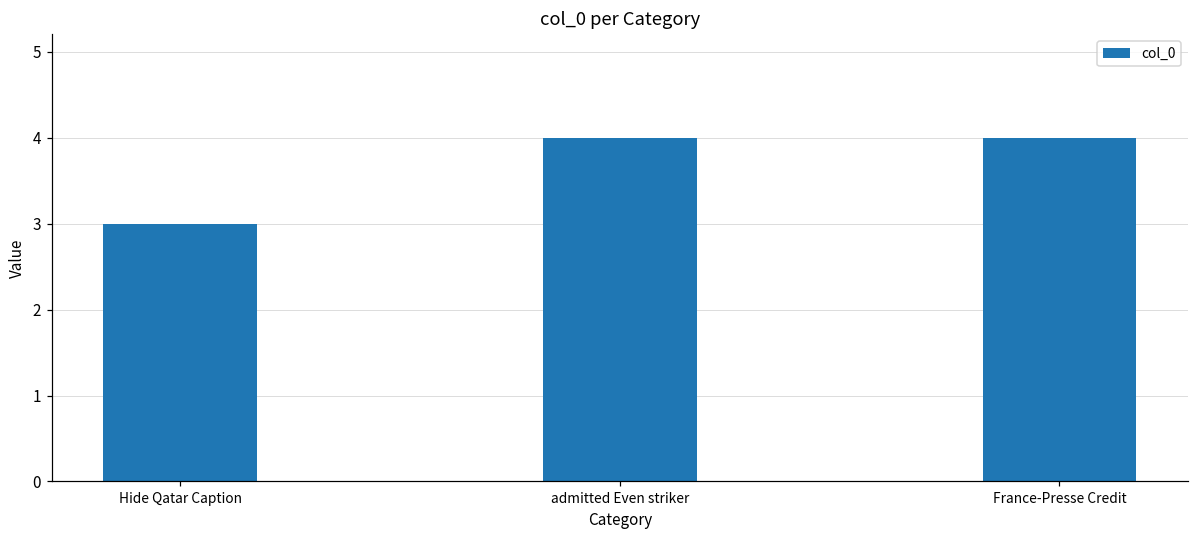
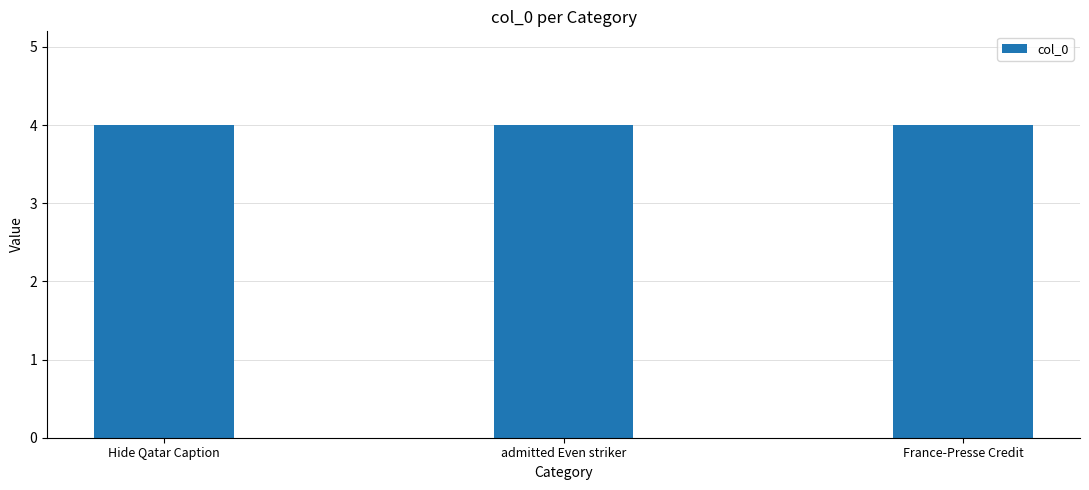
Hide Qatar Caption: 3 -> 4
